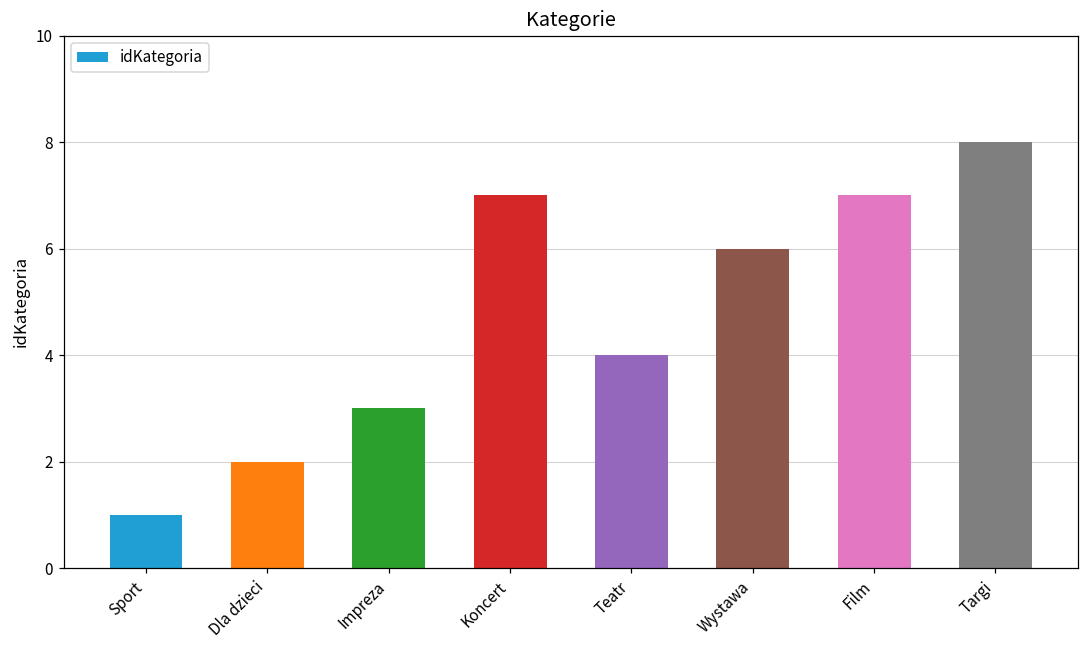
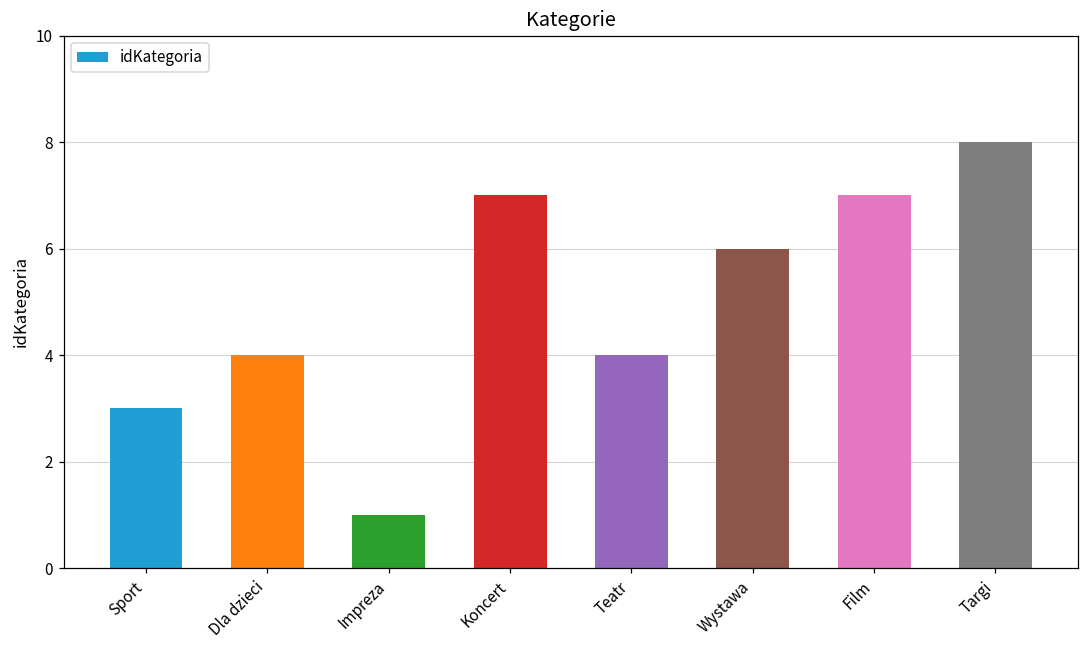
Sport: 1 -> 3
Dla dzieci: 2 -> 4
Impreza: 3 -> 1
